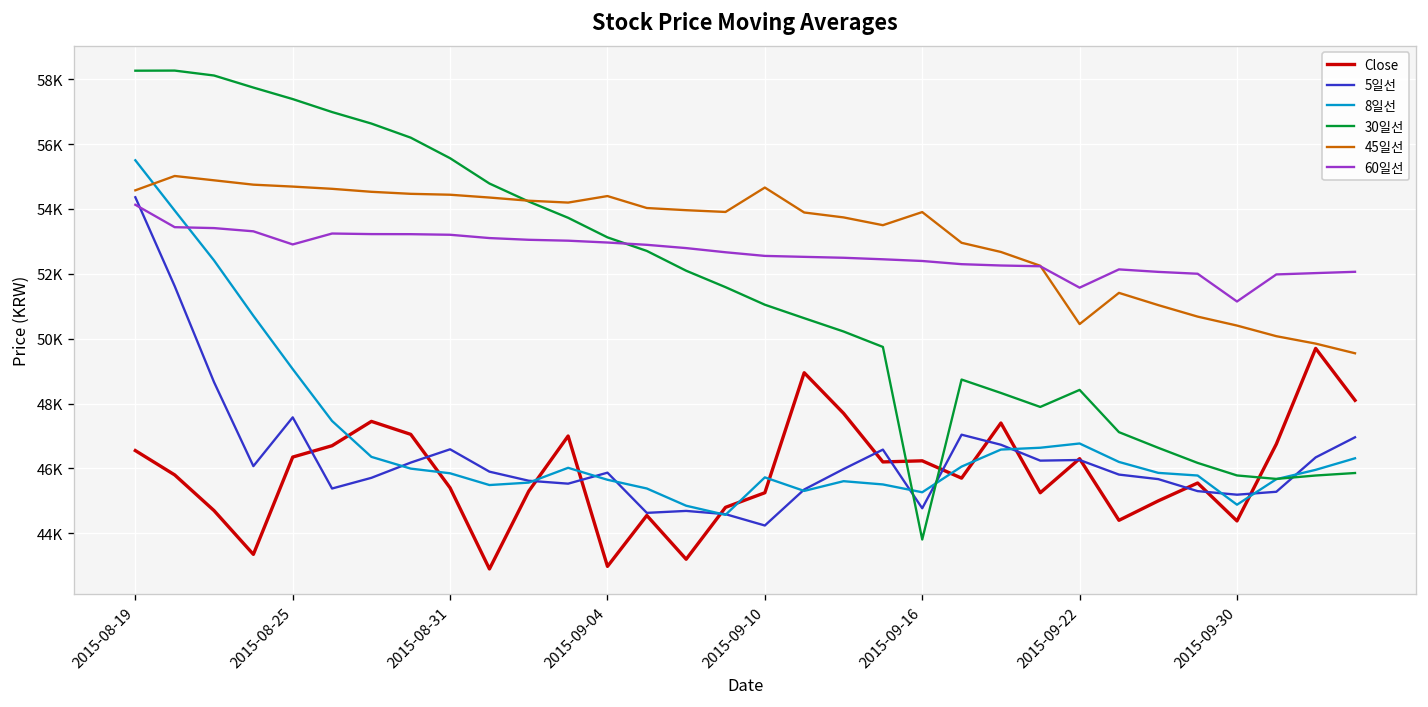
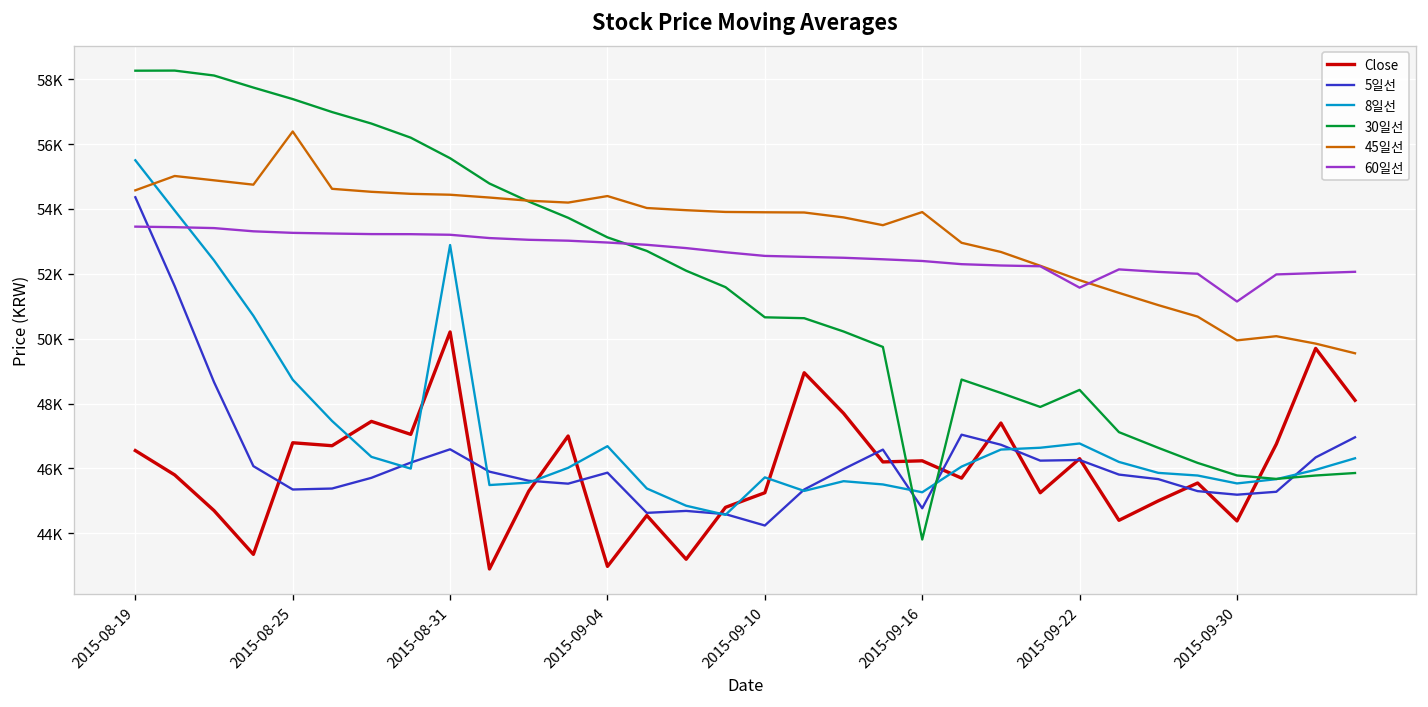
60일선, 2015-08-19: 54100 -> 53500
Close, 2015-08-25: 46400 -> 46800
5일선, 2015-08-25: 47600 -> 45400
8일선, 2015-08-25: 49100 -> 48700
45일선, 2015-08-25: 54700 -> 56400
60일선, 2015-08-25: 52900 -> 53300
Close, 2015-08-31: 45400 -> 50200
8일선, 2015-08-31: 45900 -> 52900
8일선, 2015-09-04: 45700 -> 46700
30일선, 2015-09-10: 51000 -> 50700
45일선, 2015-09-10: 54700 -> 53900
45일선, 2015-09-22: 50500 -> 51800
8일선, 2015-09-30: 44900 -> 45500
45일선, 2015-09-30: 50400 -> 49900
